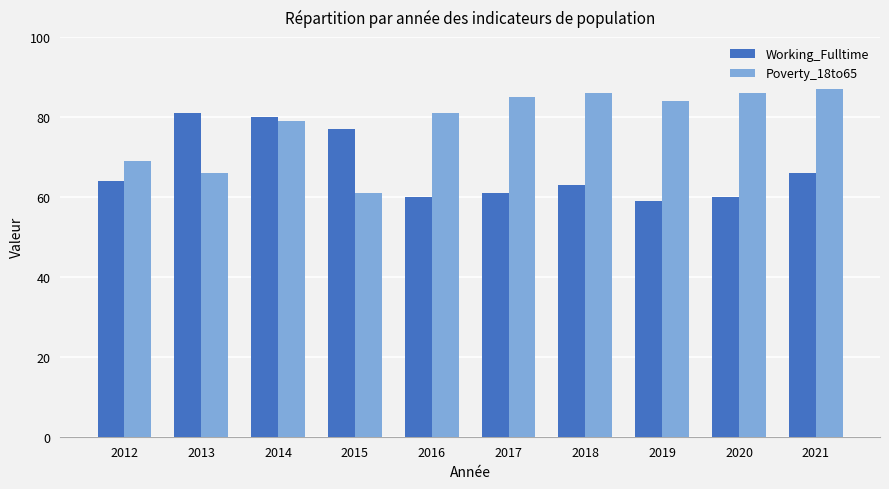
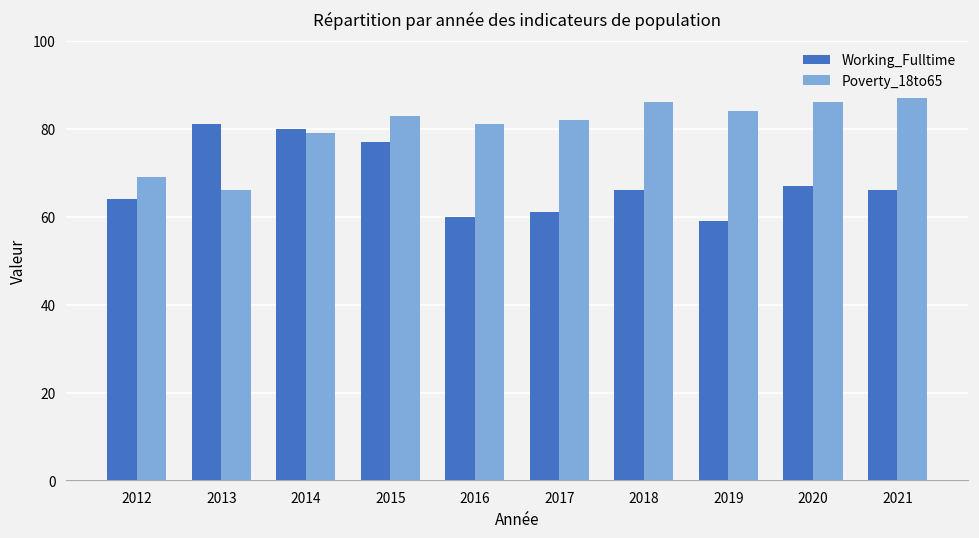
Poverty_18to65, 2015: 61 -> 83
Poverty_18to65, 2017: 85 -> 82
Working_Fulltime, 2018: 63 -> 66
Working_Fulltime, 2020: 60 -> 67
